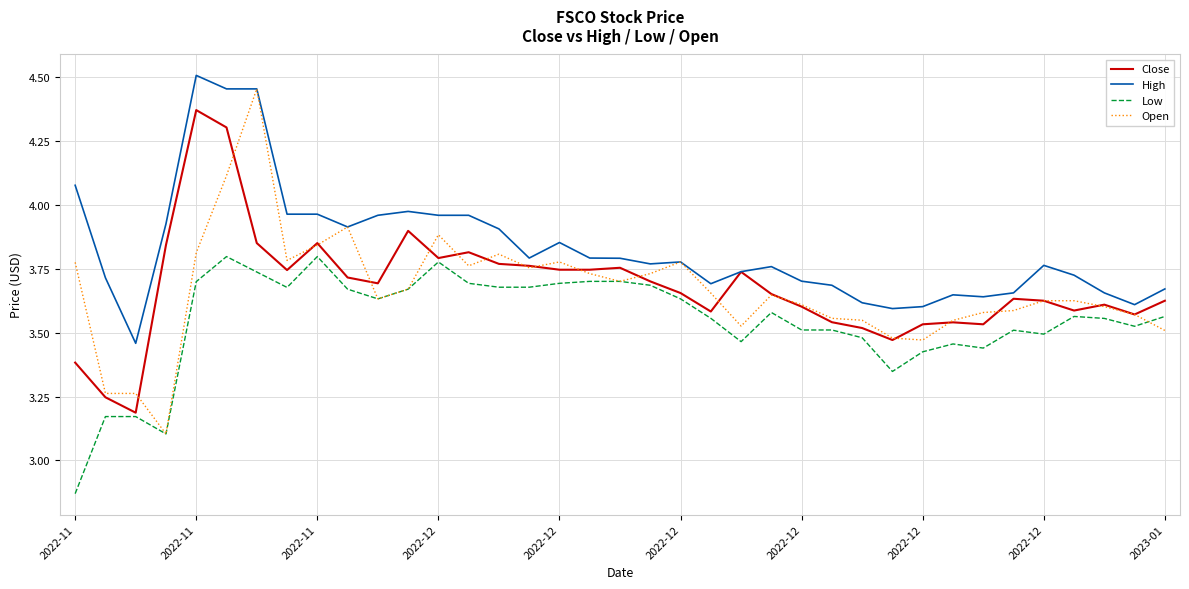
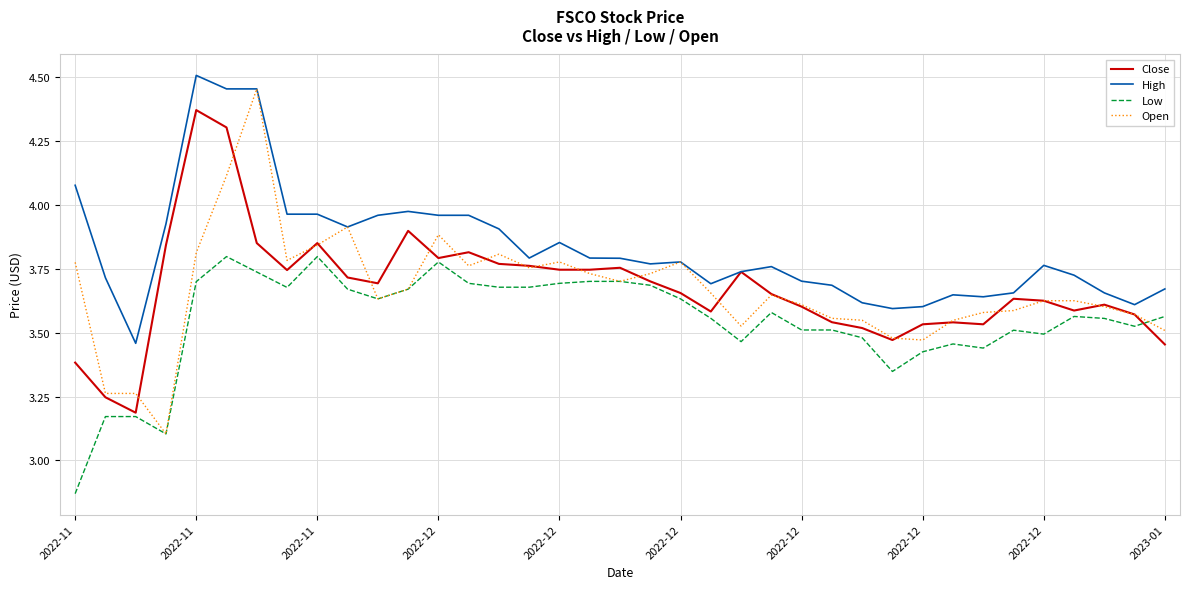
Close, 2023-01: 3.63 -> 3.45
